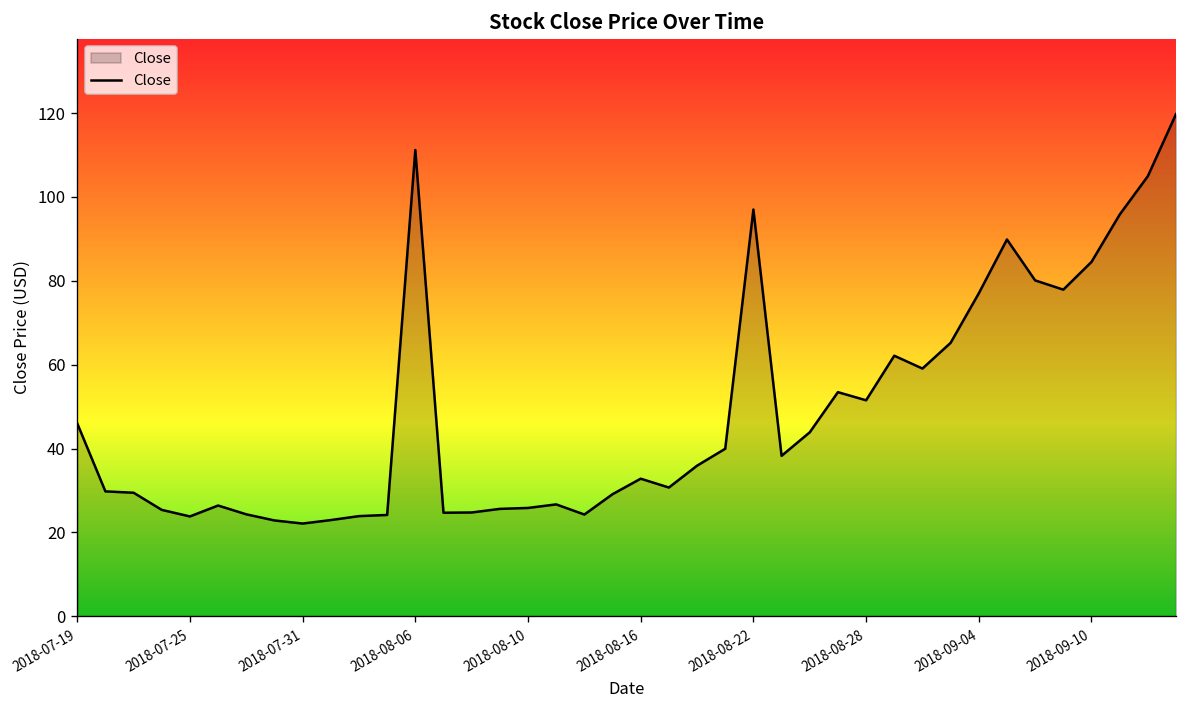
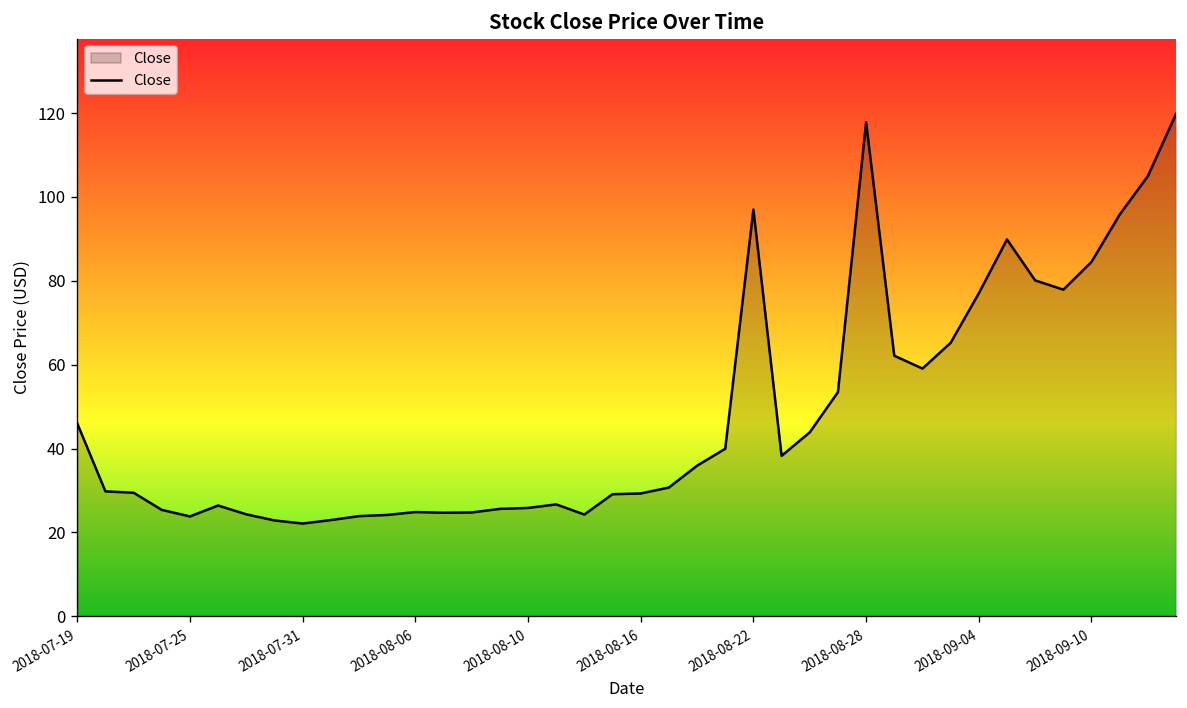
2018-08-06: 111 -> 25
2018-08-16: 33 -> 29
2018-08-28: 52 -> 118
